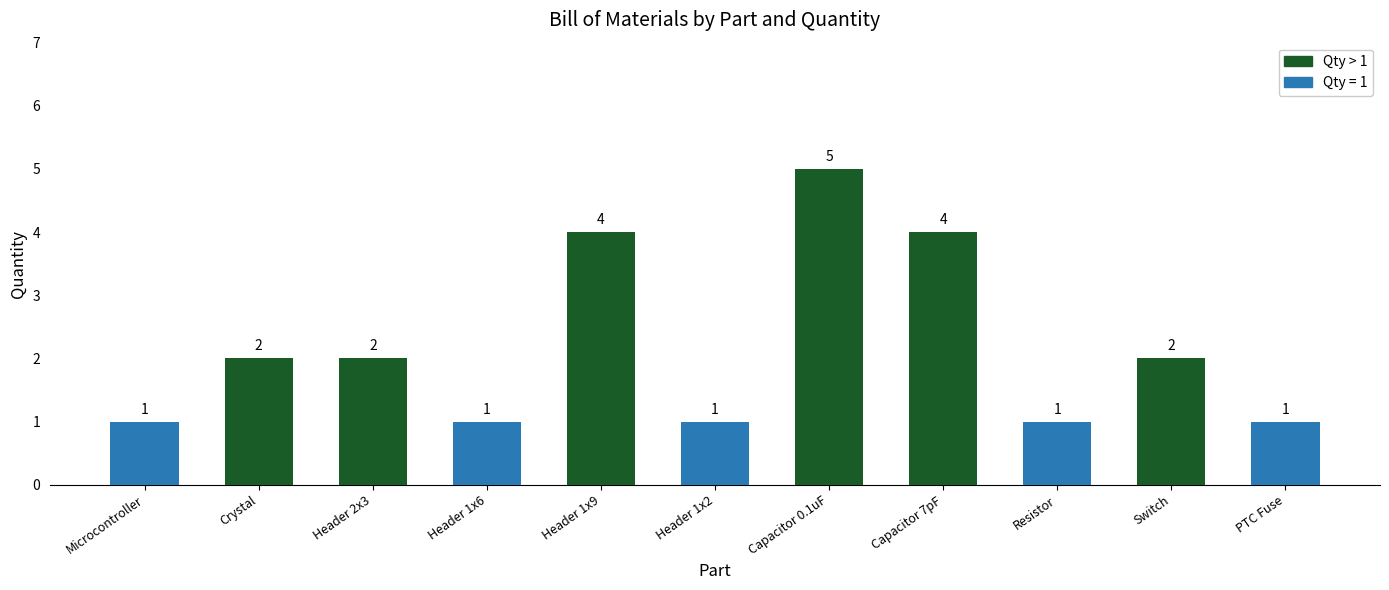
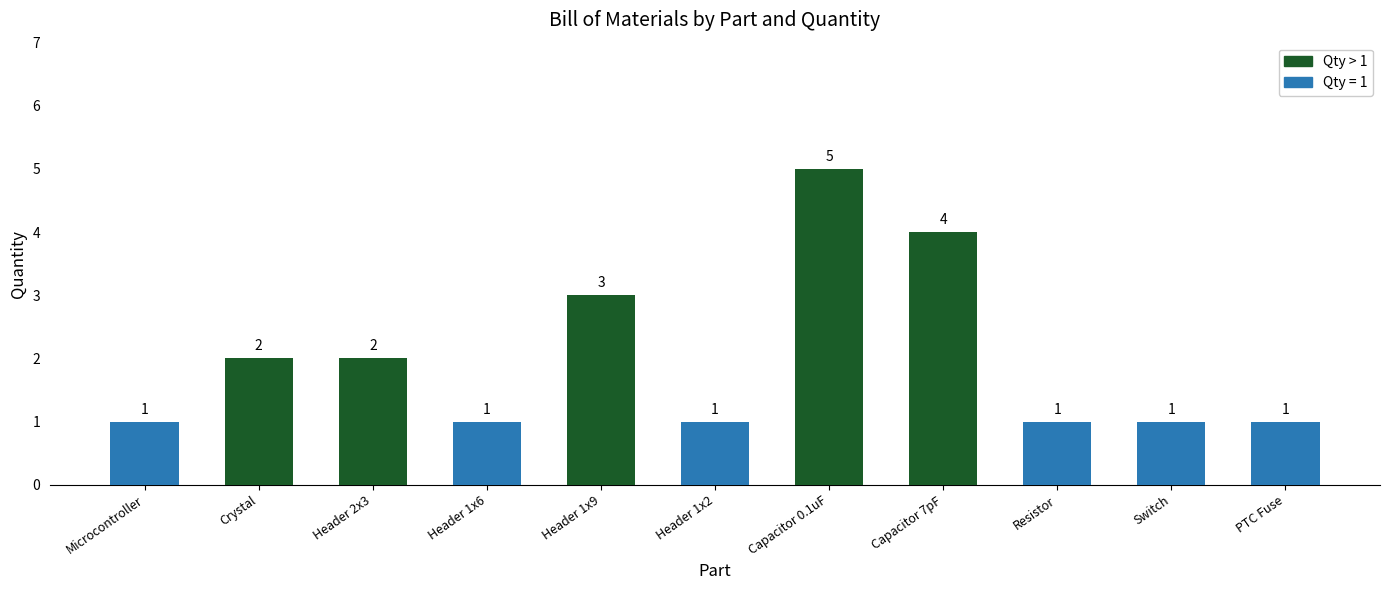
Header 1x9: 4 -> 3
Switch: 2 -> 1
